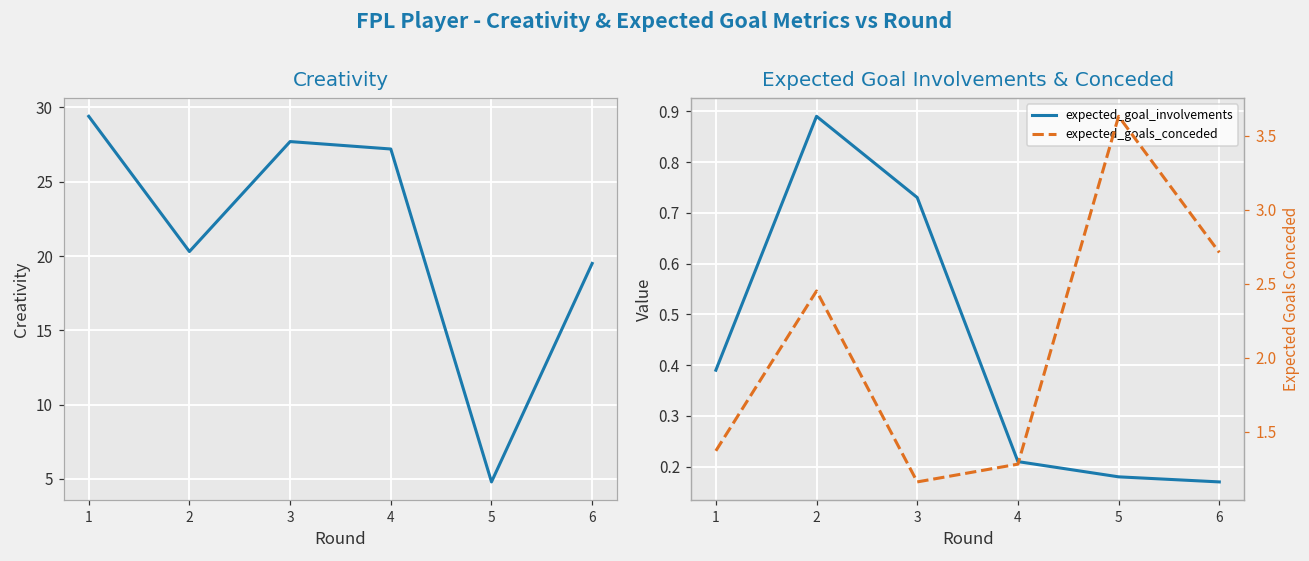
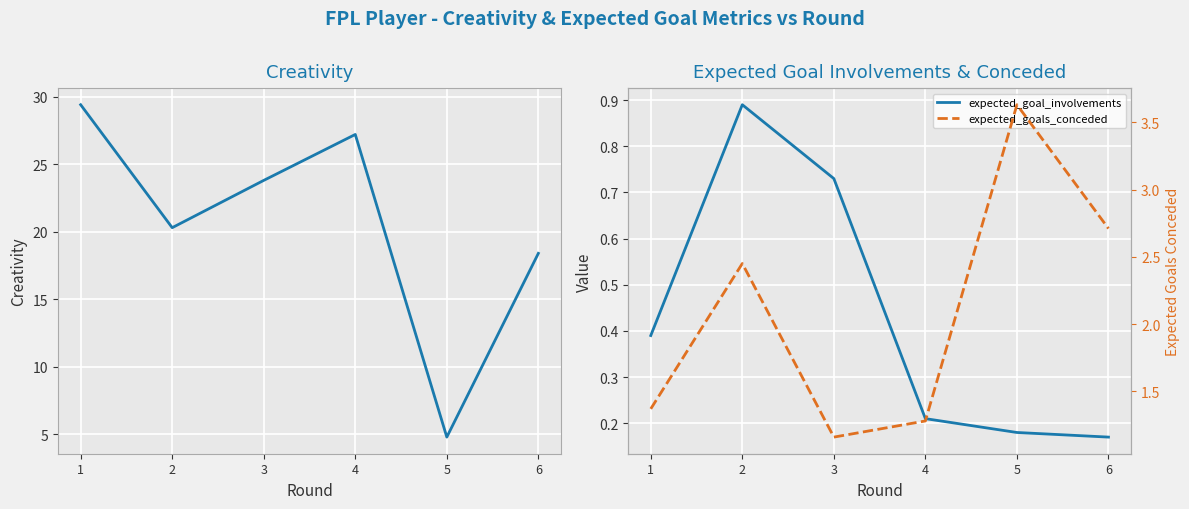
Creativity, 3: 27.7 -> 23.8
Creativity, 6: 19.5 -> 18.4
